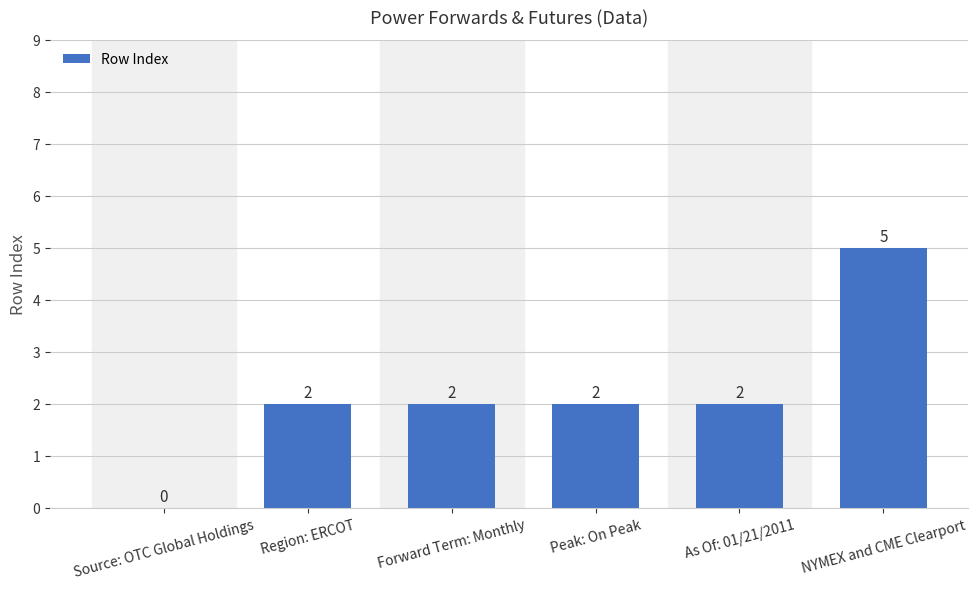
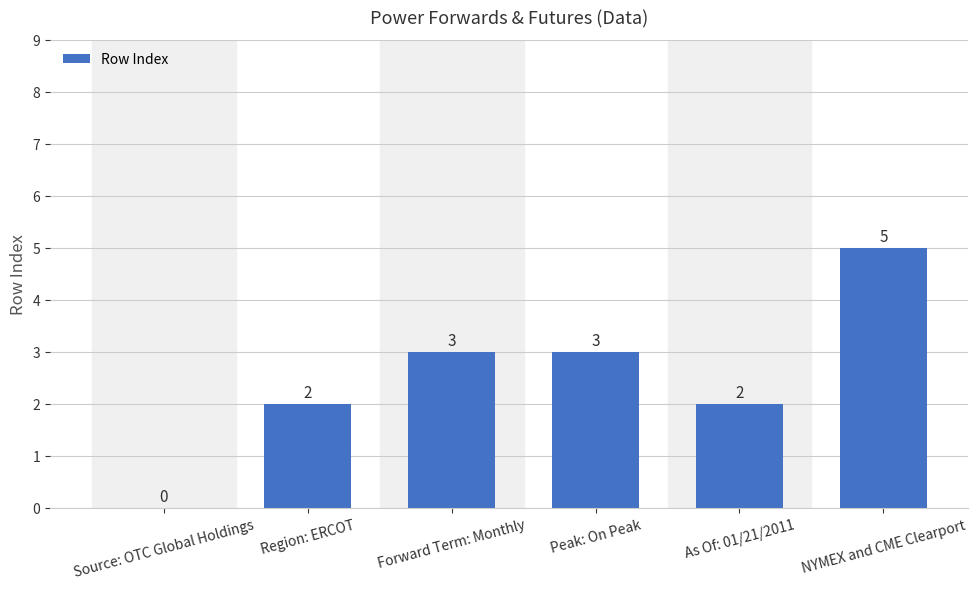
Forward Term: Monthly: 2 -> 3
Peak: On Peak: 2 -> 3
